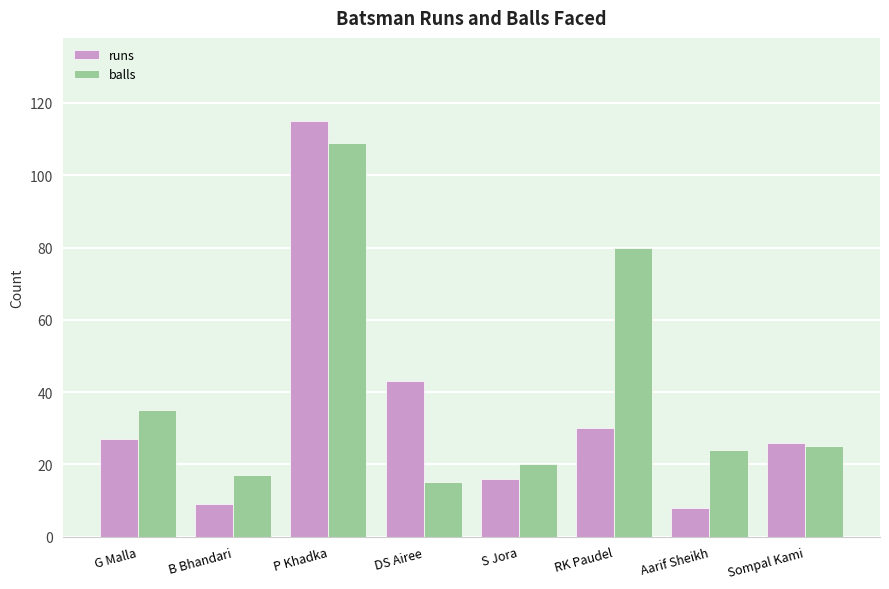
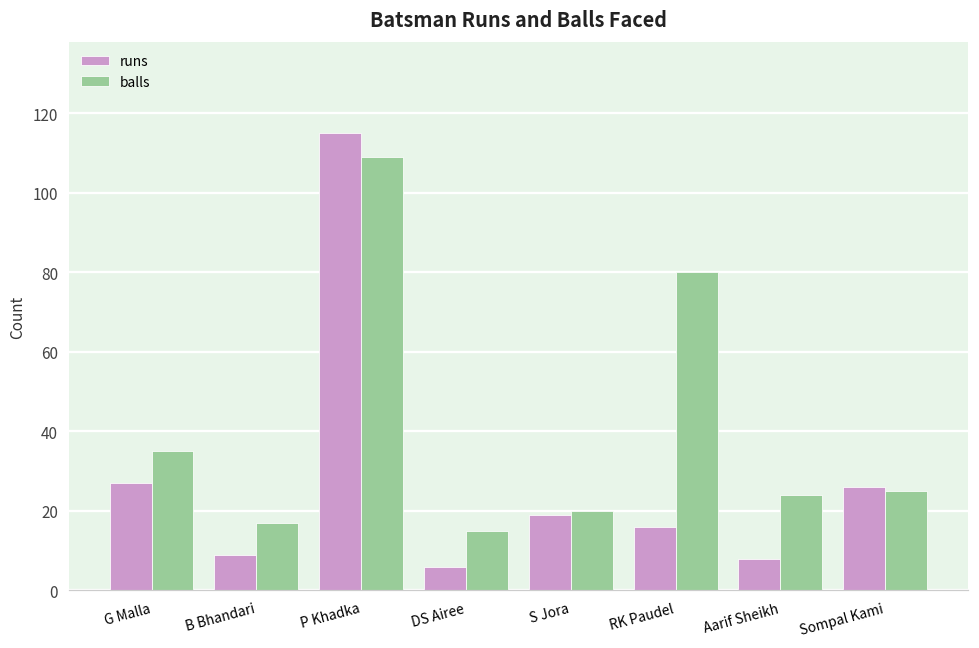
runs, DS Airee: 43 -> 6
runs, S Jora: 16 -> 19
runs, RK Paudel: 30 -> 16
